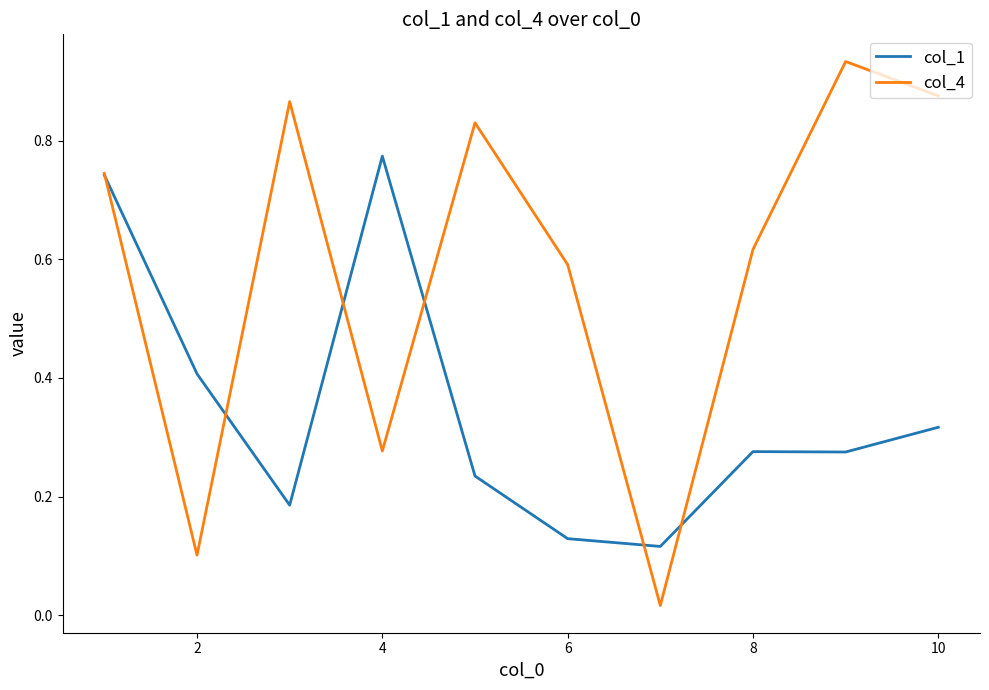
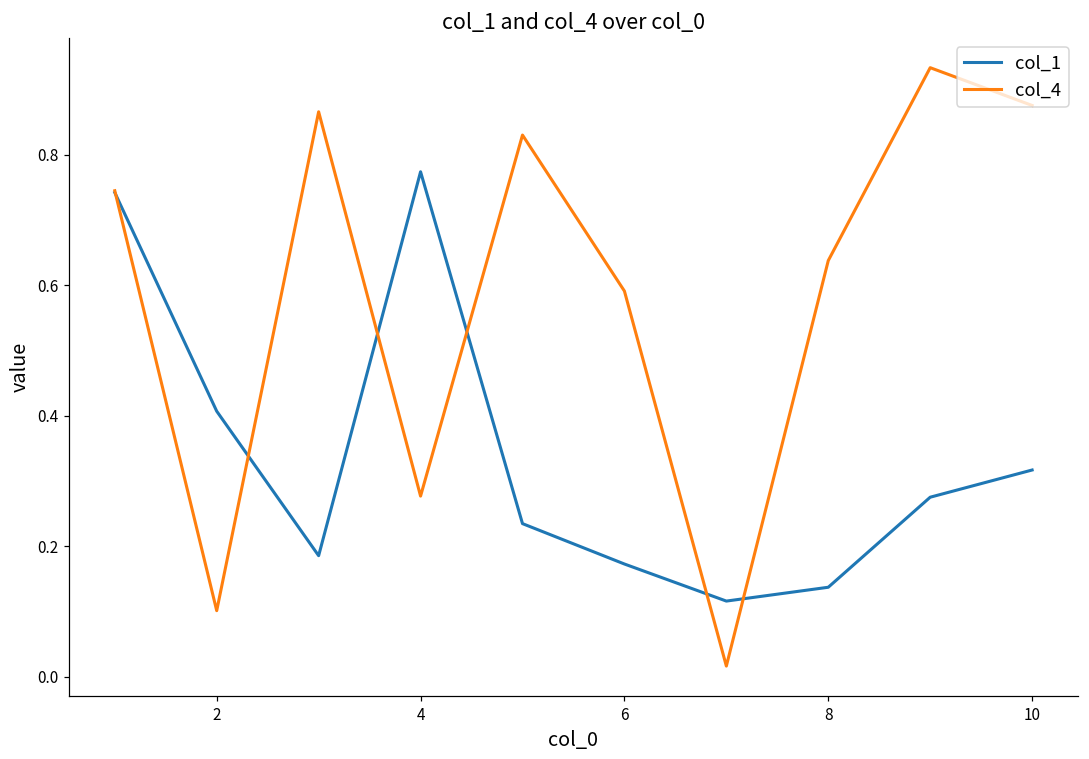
col_1, 6: 0.13 -> 0.17
col_1, 8: 0.28 -> 0.14
col_4, 8: 0.62 -> 0.64
